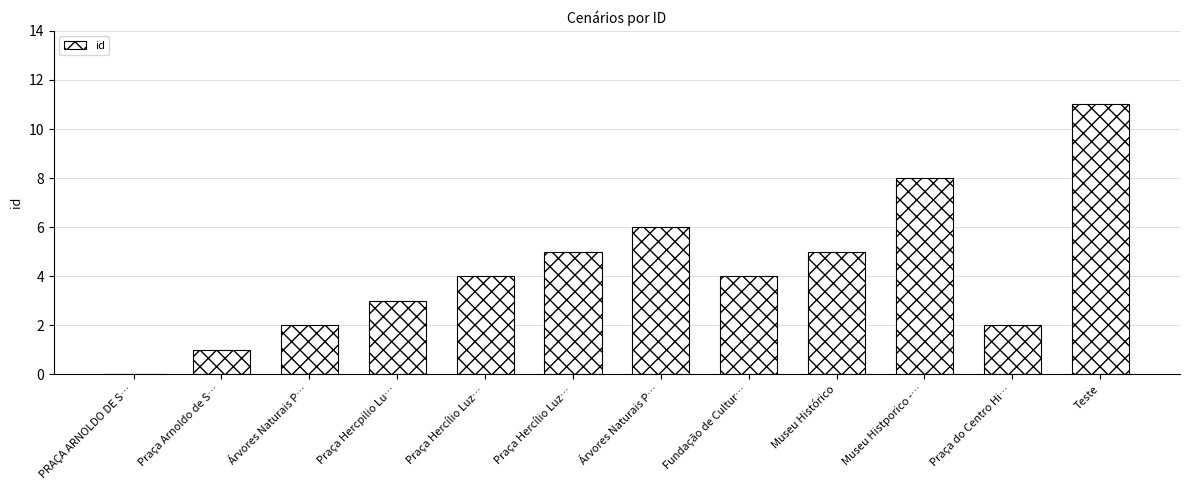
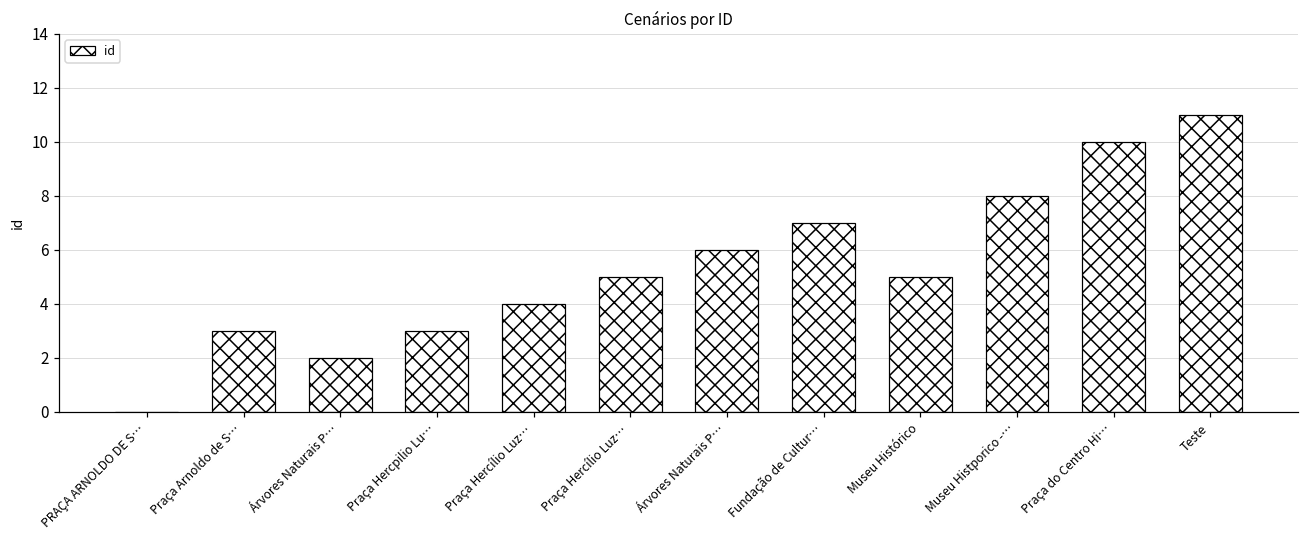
Praça Arnoldo de S…: 1 -> 3
Fundação de Cultur…: 4 -> 7
Praça do Centro Hi…: 2 -> 10
